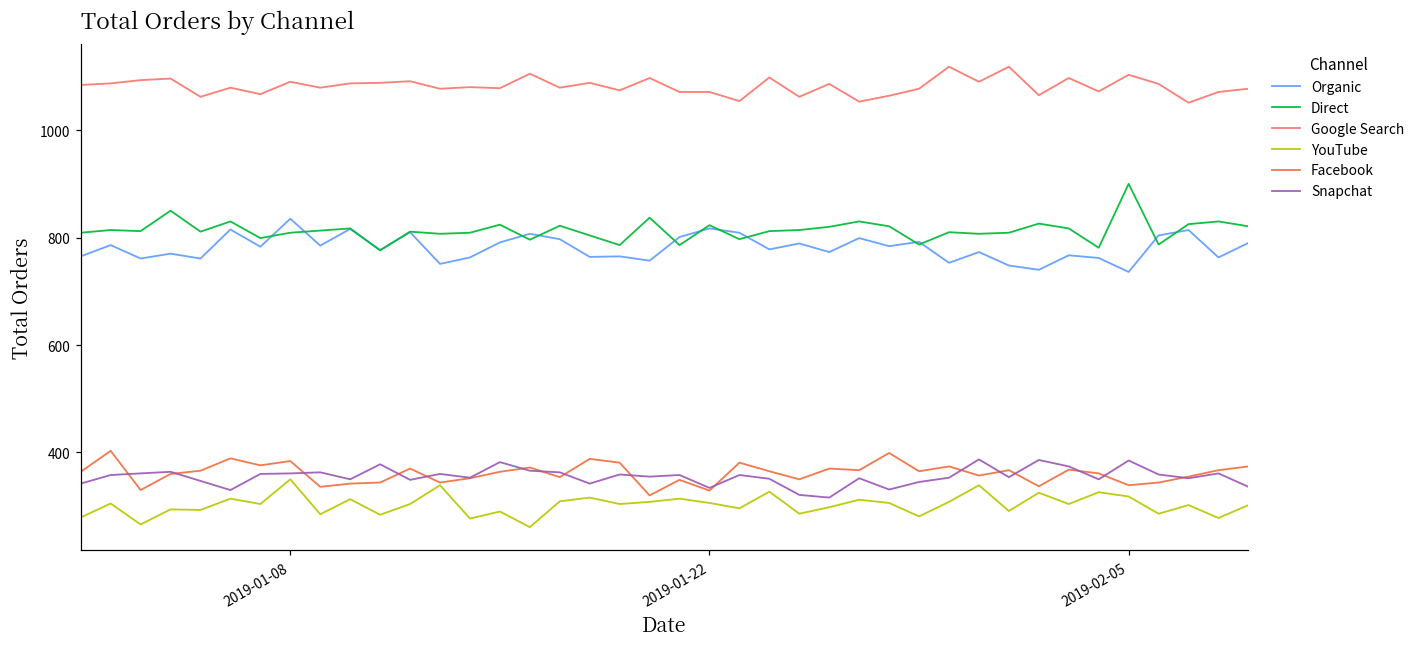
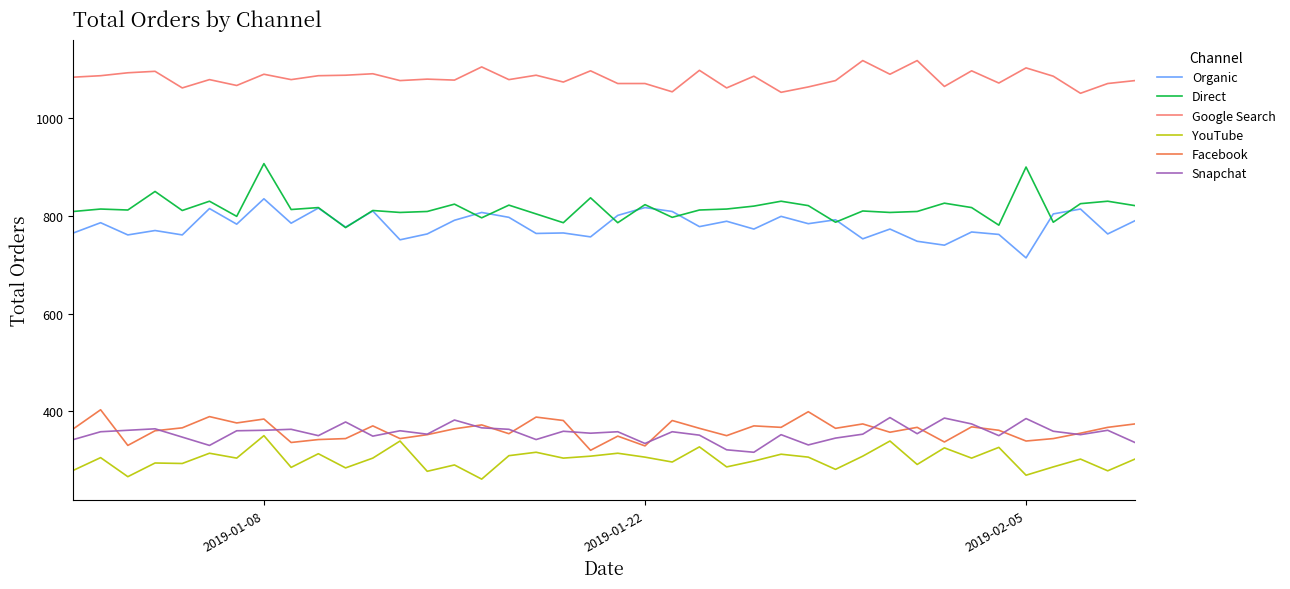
Direct, 2019-01-08: 810 -> 910
Organic, 2019-02-05: 740 -> 710
YouTube, 2019-02-05: 320 -> 270
